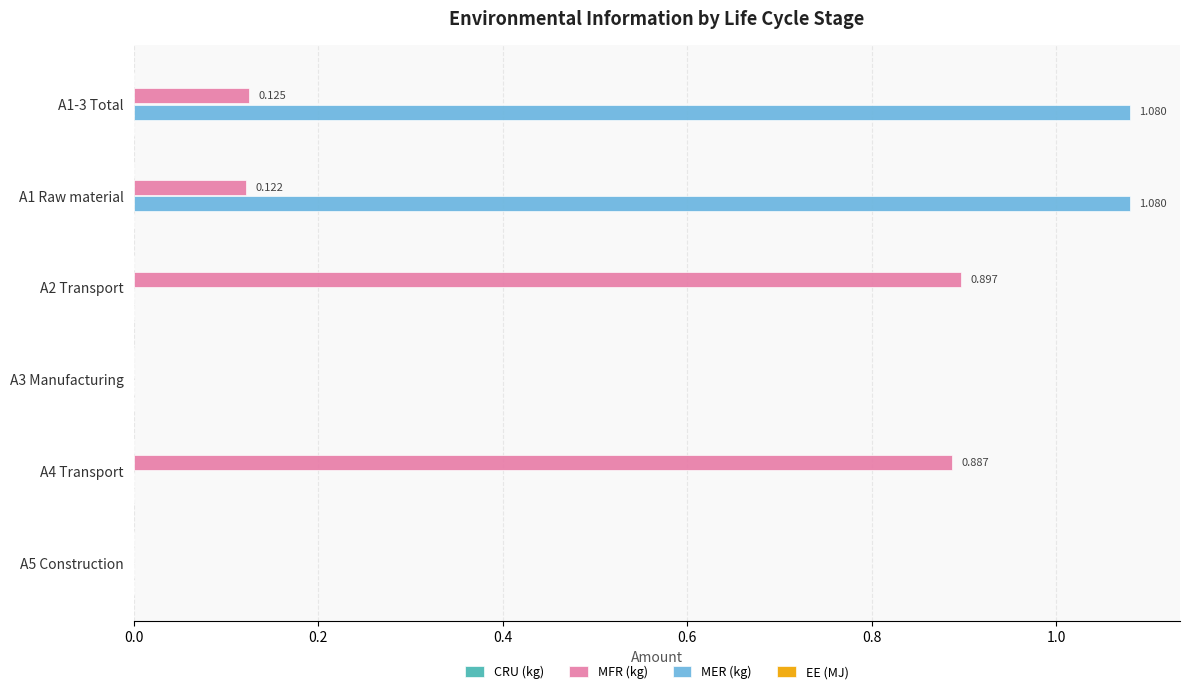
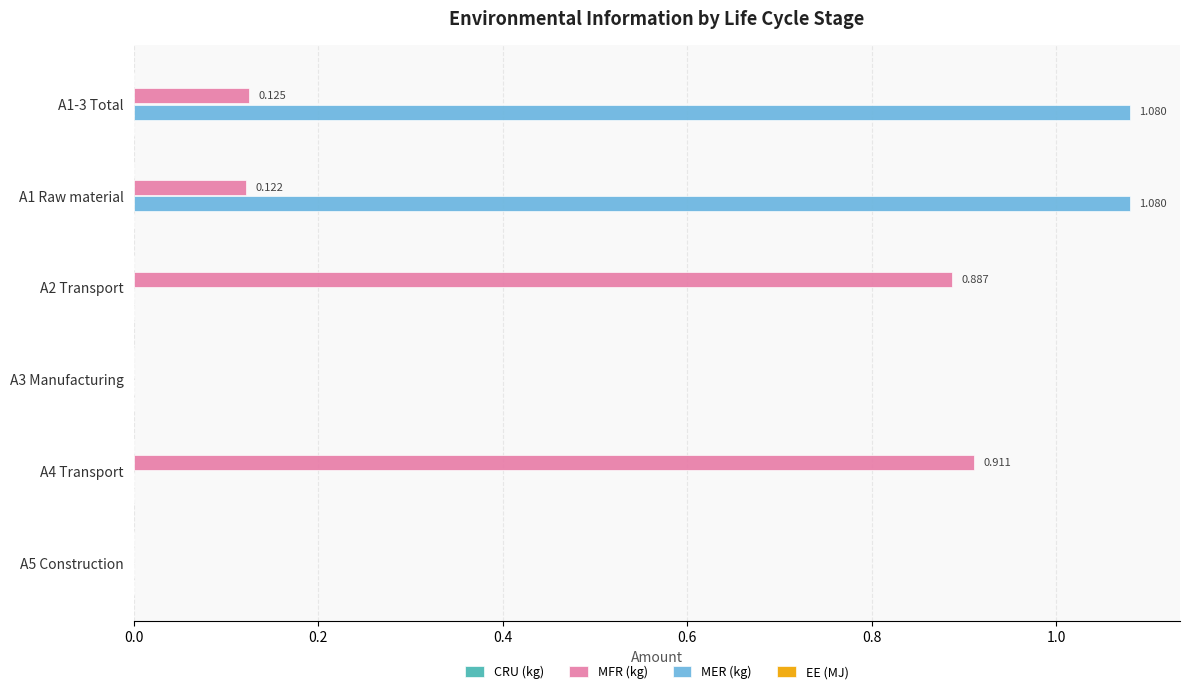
MFR (kg), A2 Transport: 0.897 -> 0.887
MFR (kg), A4 Transport: 0.887 -> 0.911
